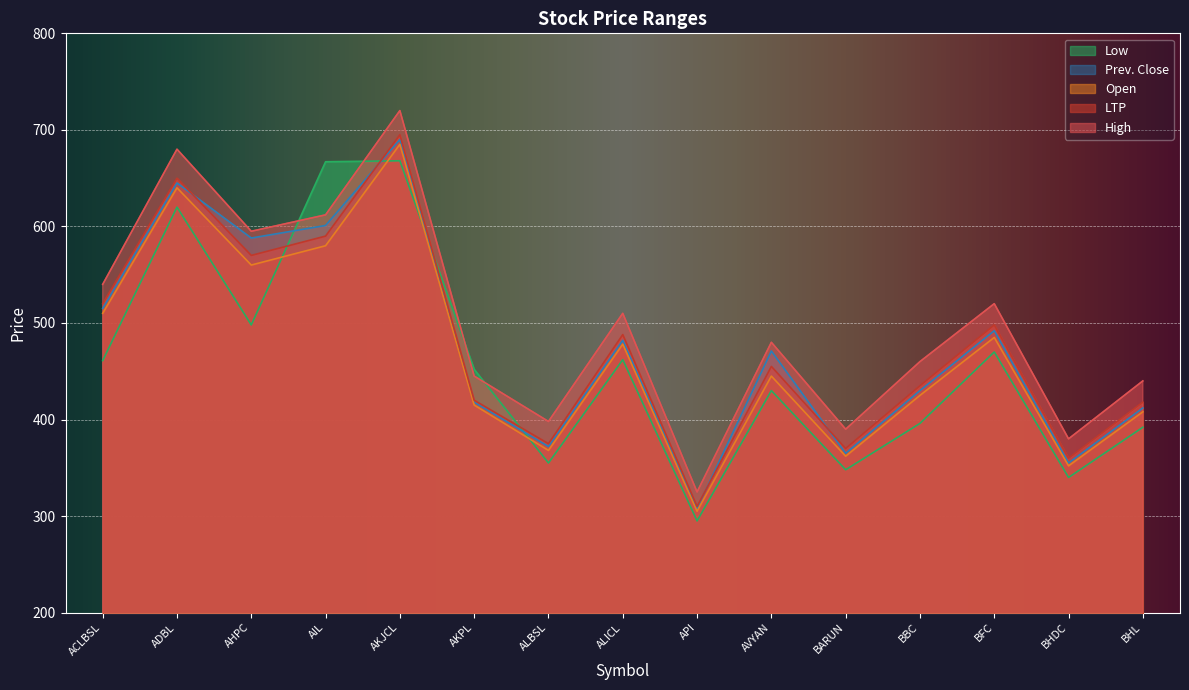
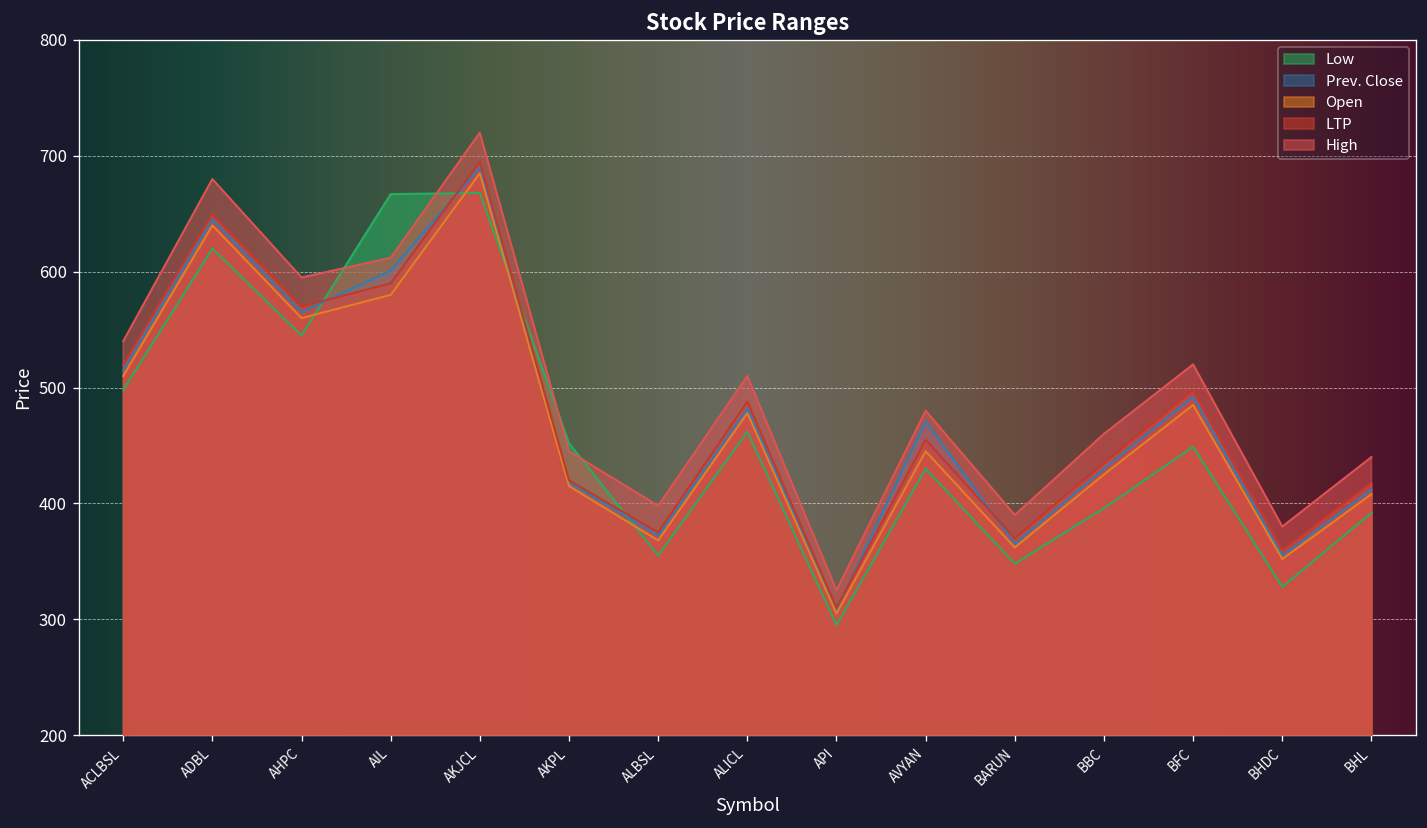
Low, ACLBSL: 460 -> 500
Low, AHPC: 500 -> 550
Prev. Close, AHPC: 590 -> 570
Low, BFC: 470 -> 450
Low, BHDC: 340 -> 330
